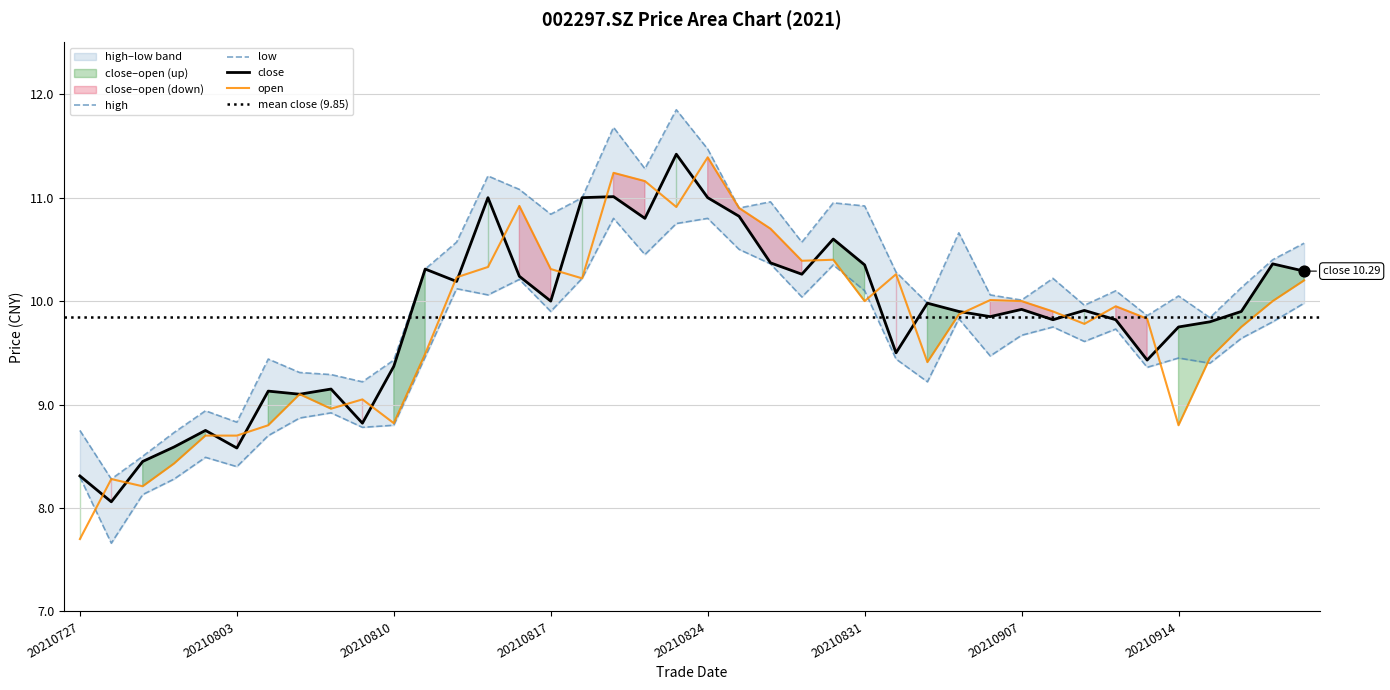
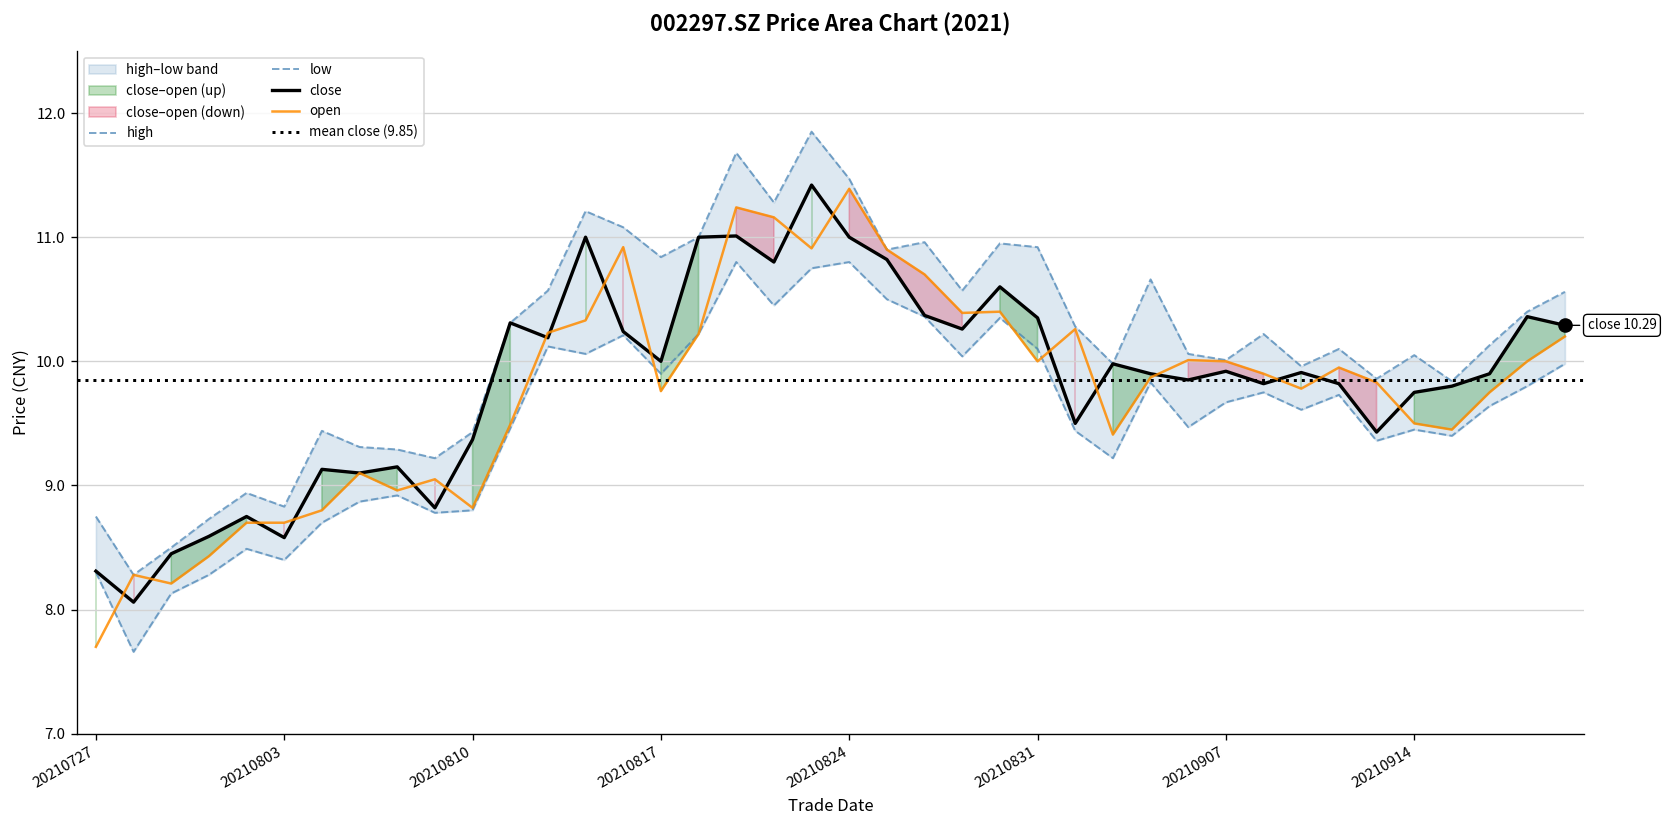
open, 20210817: 10.31 -> 9.76
open, 20210914: 8.8 -> 9.5
